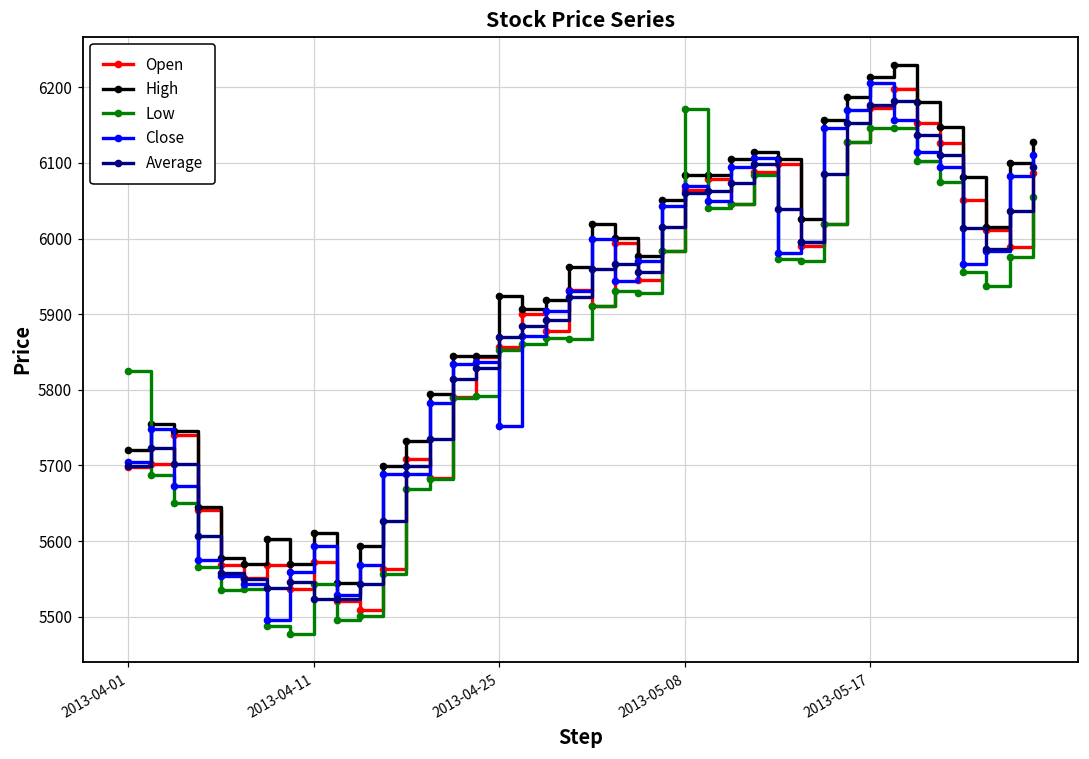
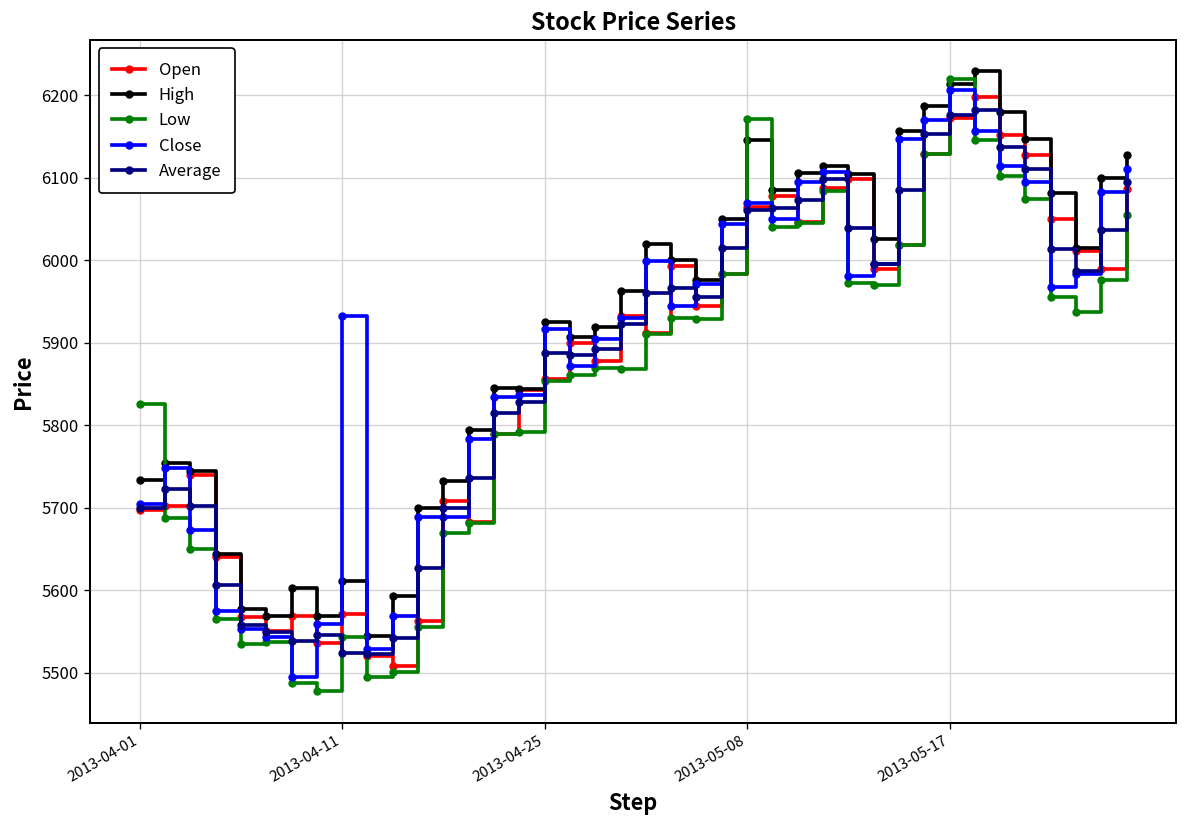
High, 2013-04-01: 5720 -> 5730
Close, 2013-04-11: 5590 -> 5930
Close, 2013-04-25: 5750 -> 5920
Average, 2013-04-25: 5870 -> 5890
High, 2013-05-08: 6080 -> 6150
Low, 2013-05-17: 6150 -> 6220
